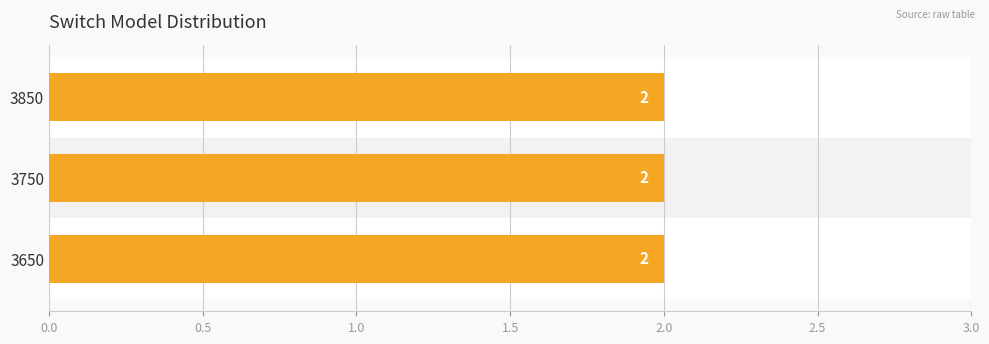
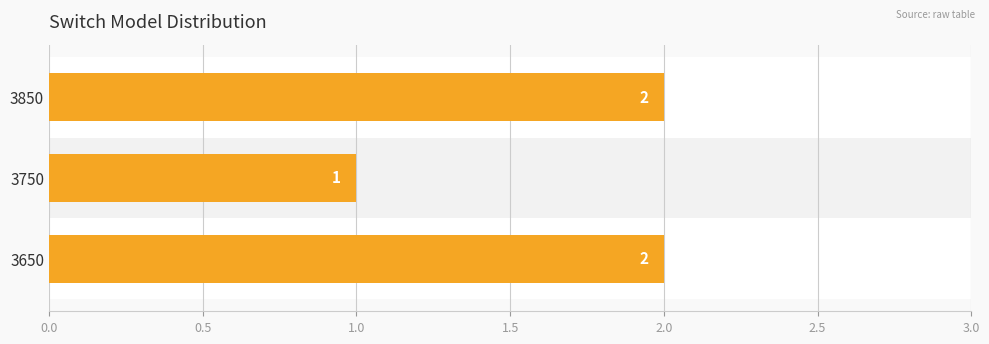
3750: 2 -> 1
